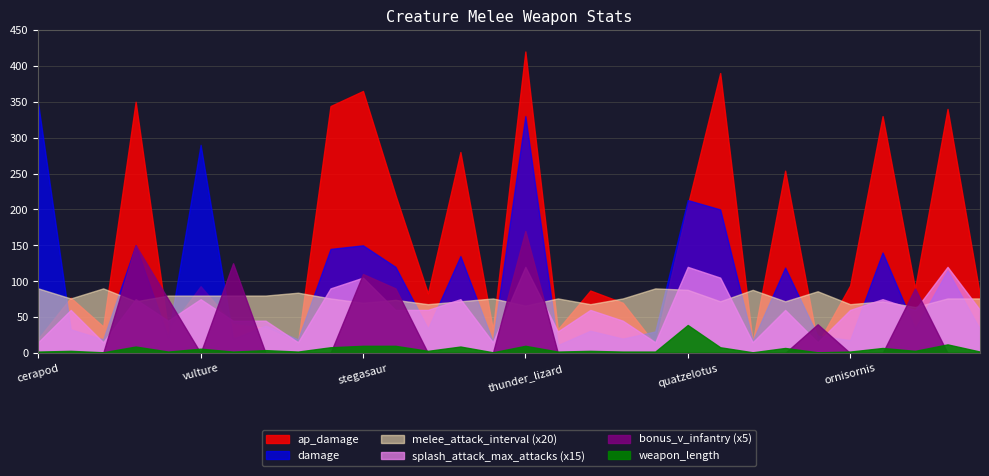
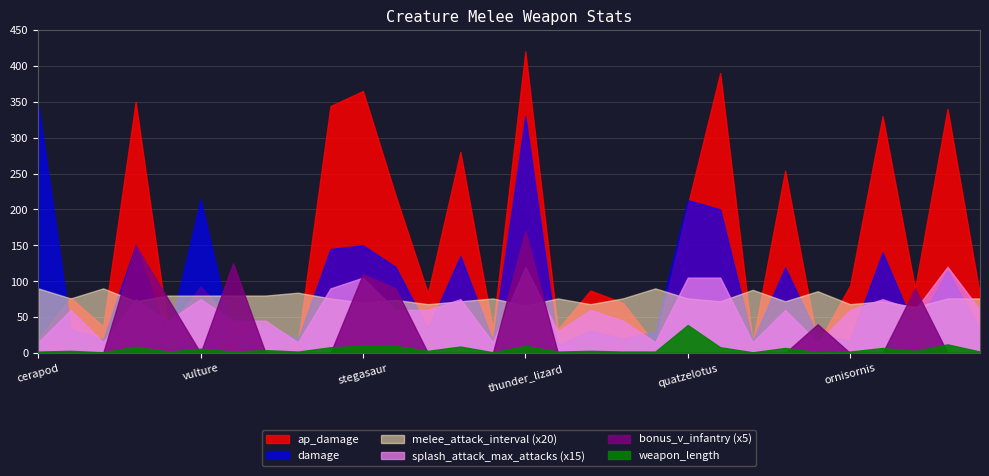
damage, vulture: 290 -> 210
melee_attack_interval (x20), quatzelotus: 90 -> 80
splash_attack_max_attacks (x15), quatzelotus: 120 -> 110
